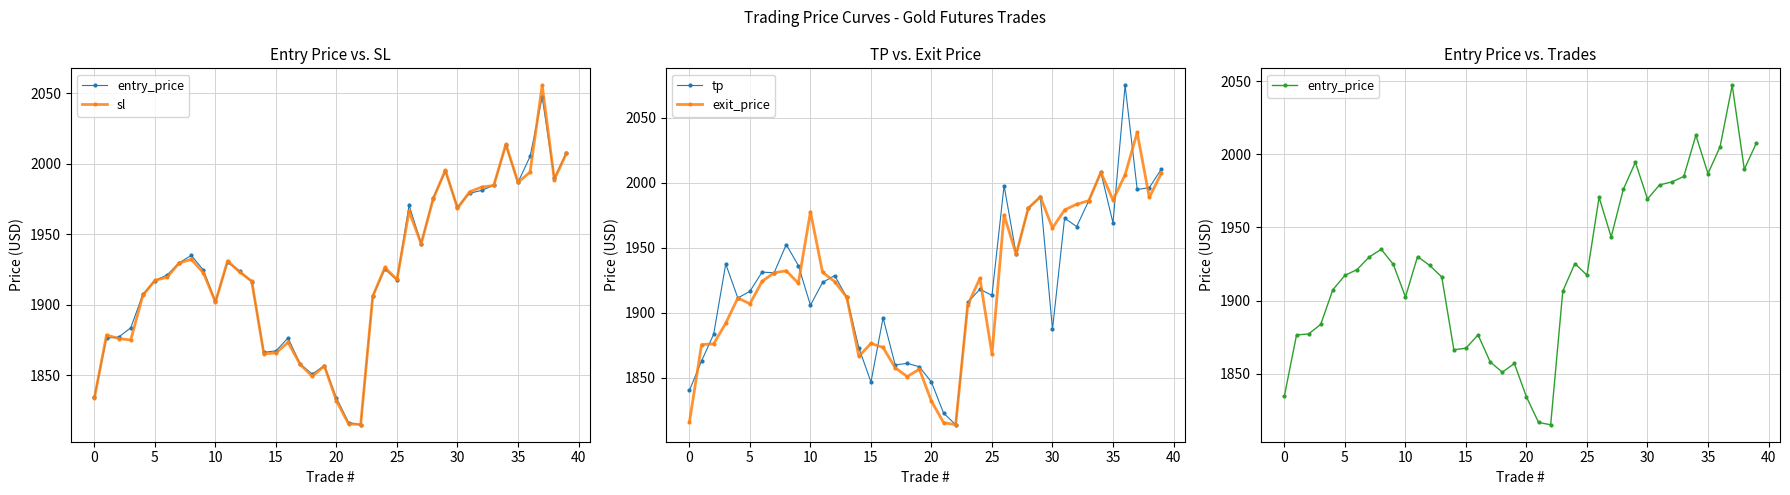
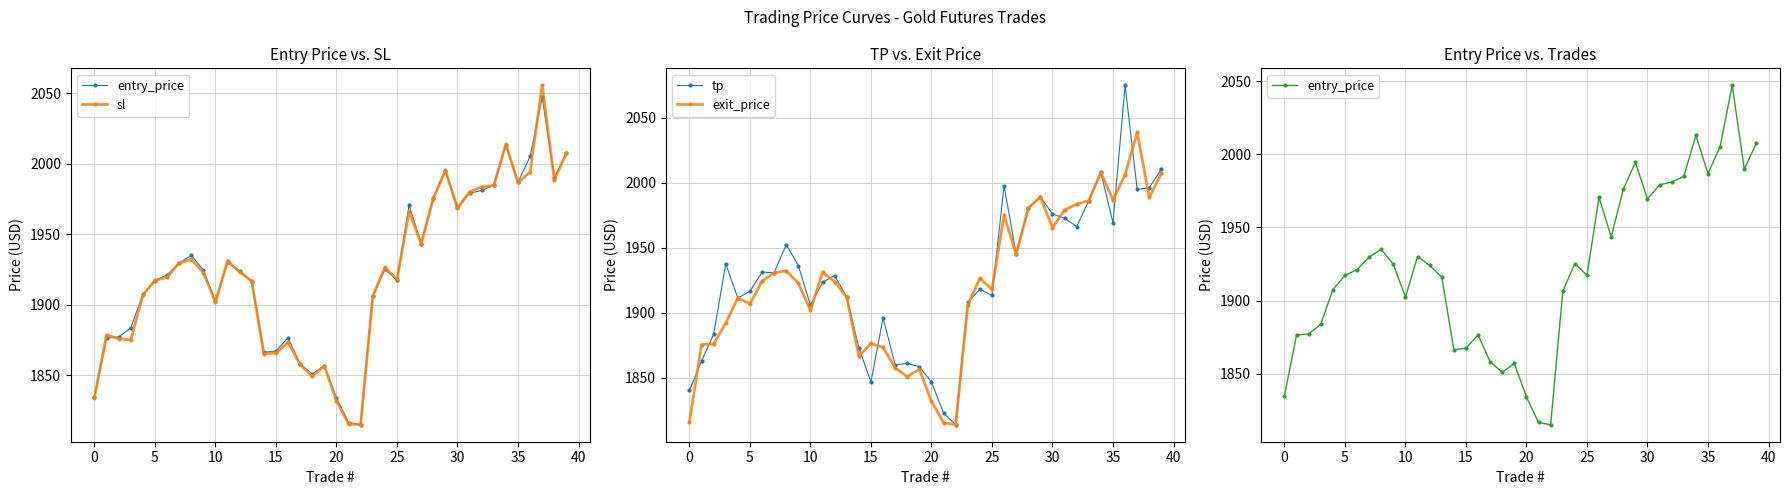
TP vs. Exit Price, exit_price, 10: 1978 -> 1902
TP vs. Exit Price, exit_price, 25: 1868 -> 1918
TP vs. Exit Price, tp, 30: 1887 -> 1976
